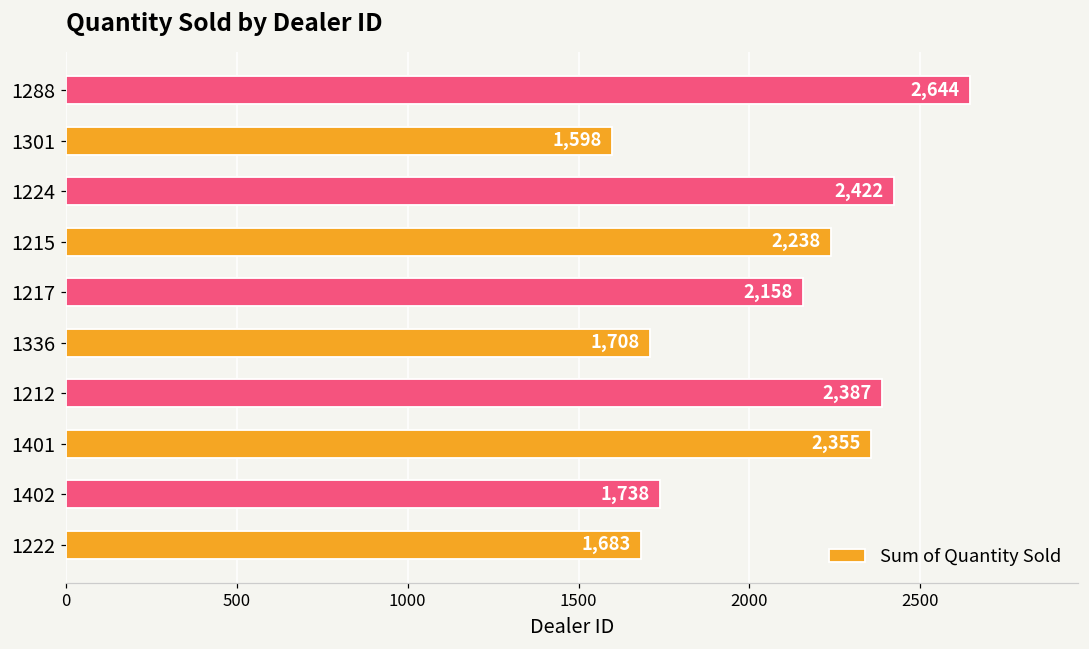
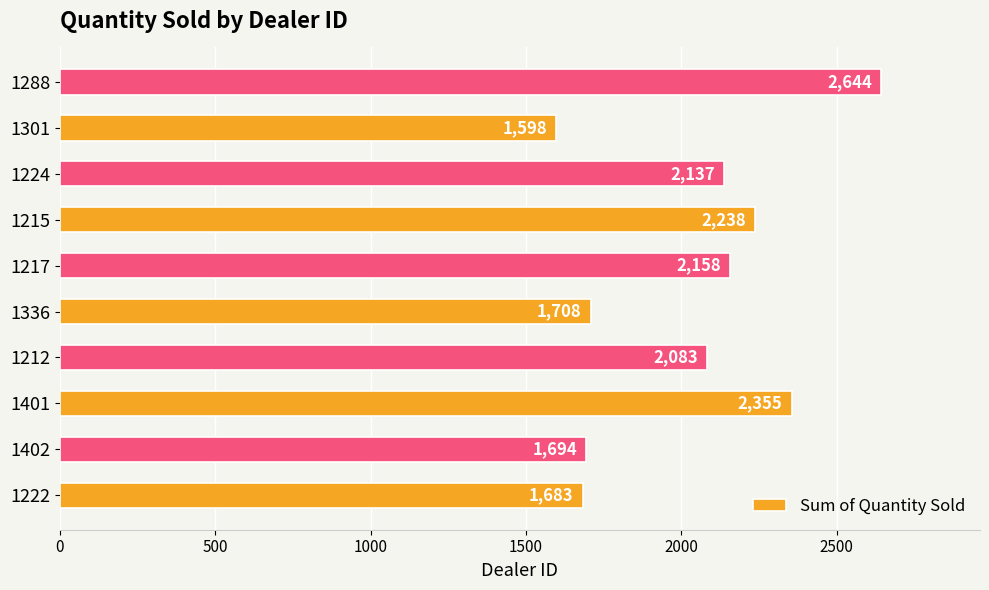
1224: 2,422 -> 2,137
1212: 2,387 -> 2,083
1402: 1,738 -> 1,694
